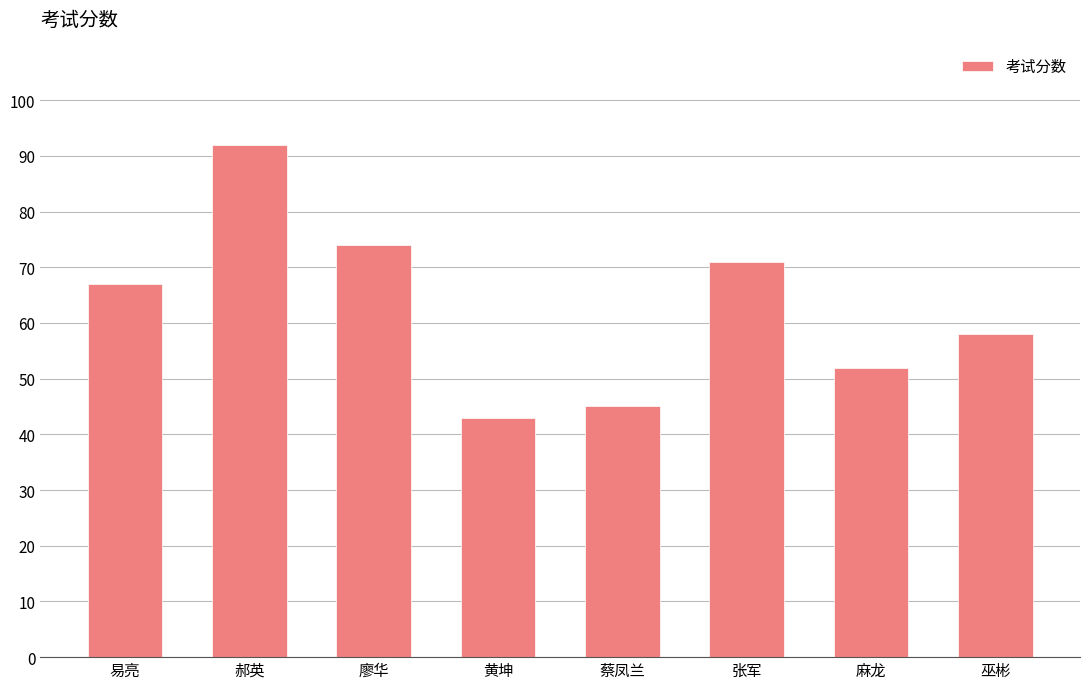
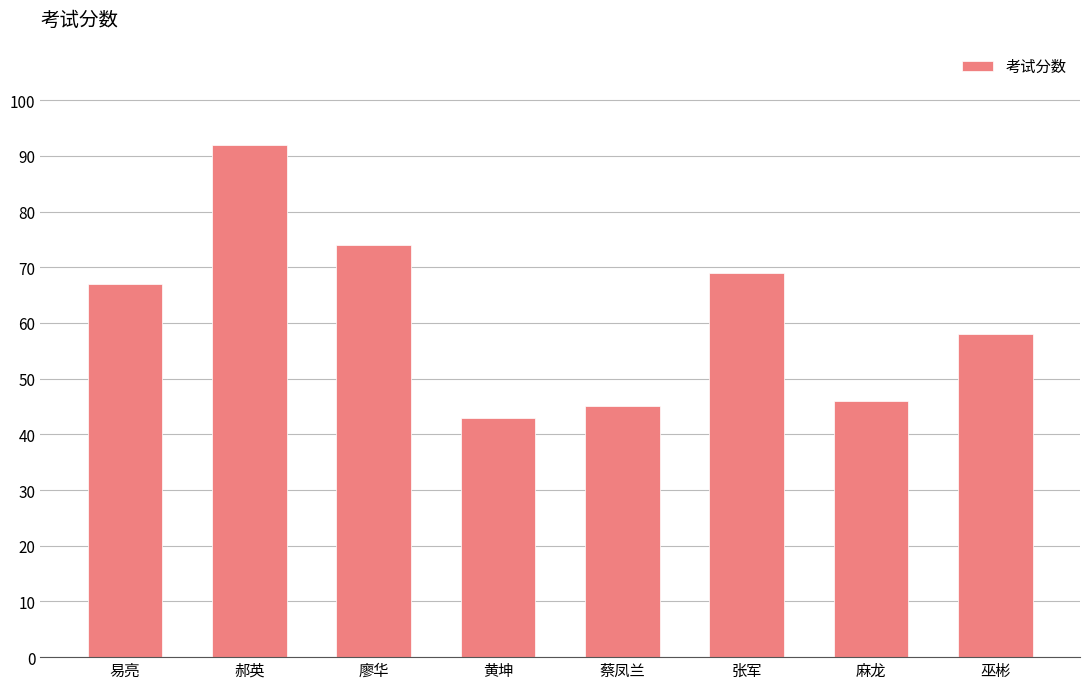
张军: 71 -> 69
麻龙: 52 -> 46
